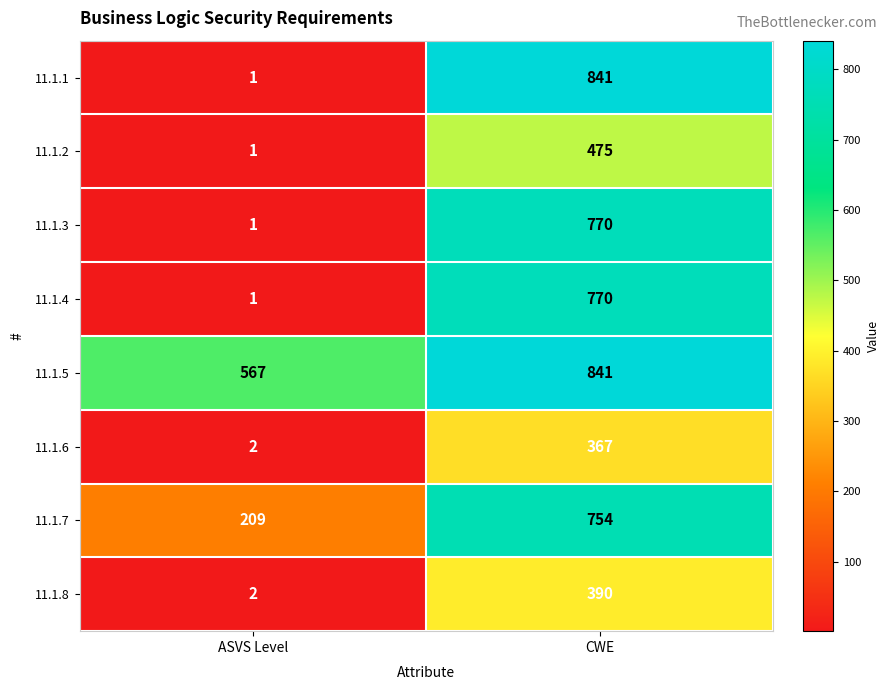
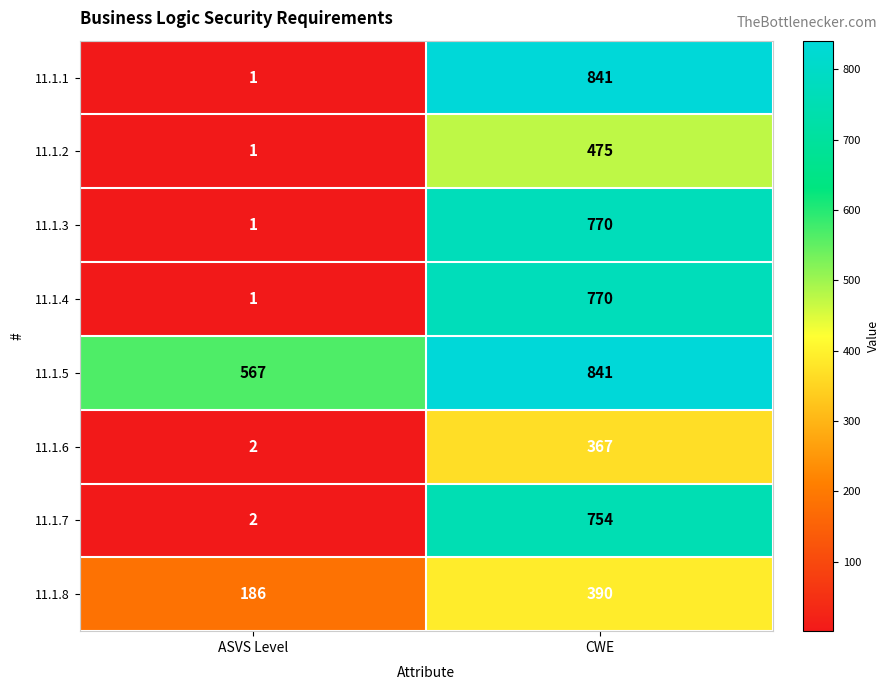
11.1.7, ASVS Level: 209 -> 2
11.1.8, ASVS Level: 2 -> 186
